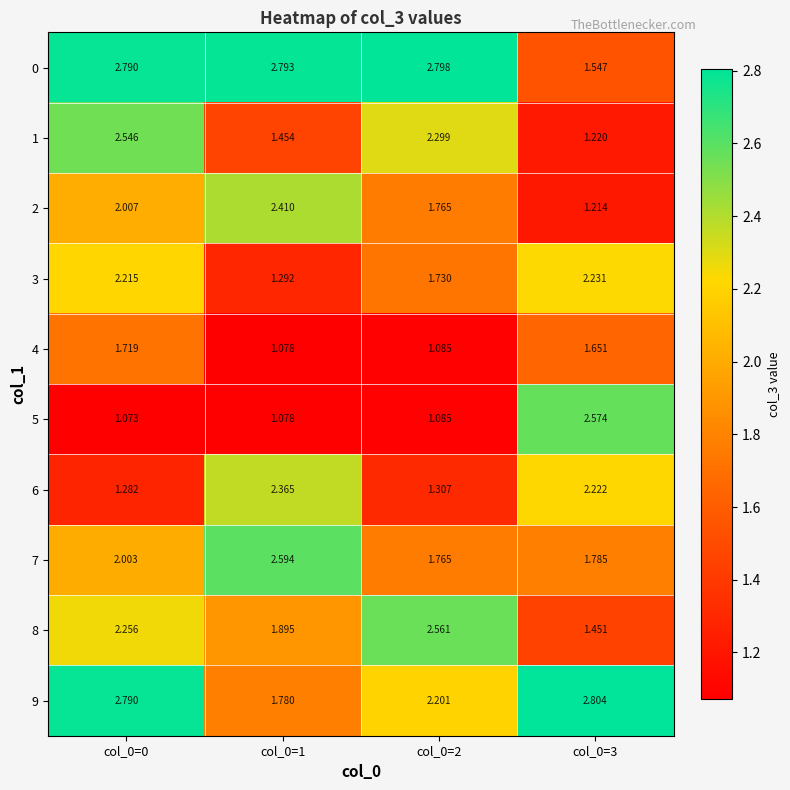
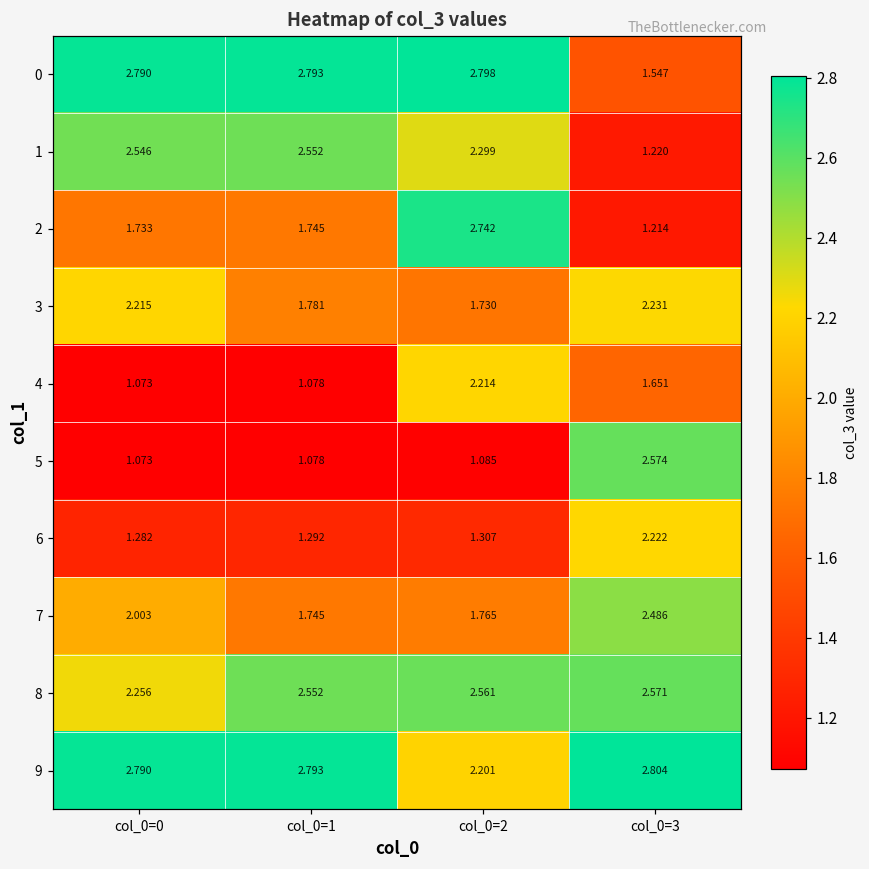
1, col_0=1: 1.454 -> 2.552
2, col_0=0: 2.007 -> 1.733
2, col_0=1: 2.410 -> 1.745
2, col_0=2: 1.765 -> 2.742
3, col_0=1: 1.292 -> 1.781
4, col_0=0: 1.719 -> 1.073
4, col_0=2: 1.085 -> 2.214
6, col_0=1: 2.365 -> 1.292
7, col_0=1: 2.594 -> 1.745
7, col_0=3: 1.785 -> 2.486
8, col_0=1: 1.895 -> 2.552
8, col_0=3: 1.451 -> 2.571
9, col_0=1: 1.780 -> 2.793
